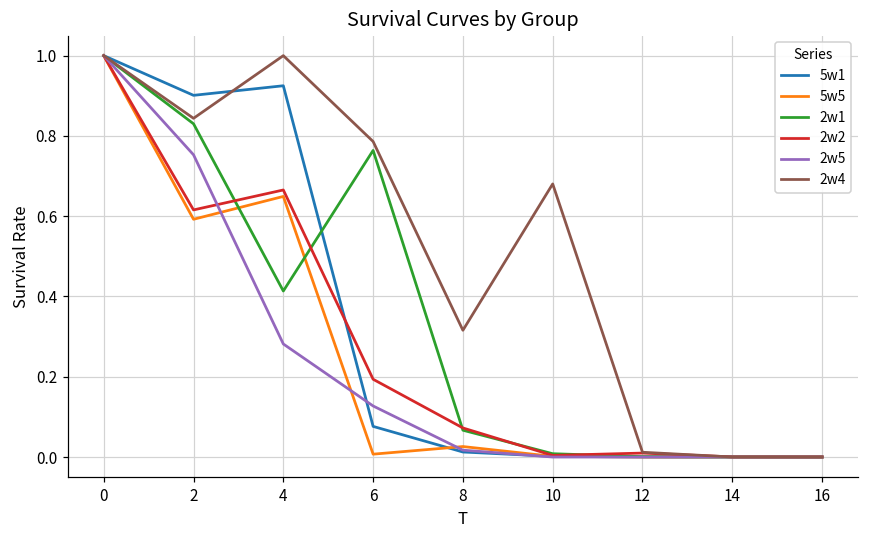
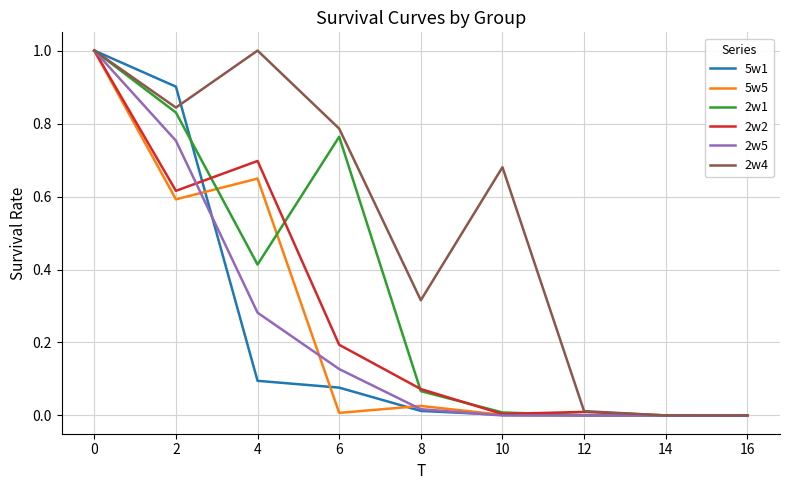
5w1, 4: 0.93 -> 0.10
2w2, 4: 0.67 -> 0.70
